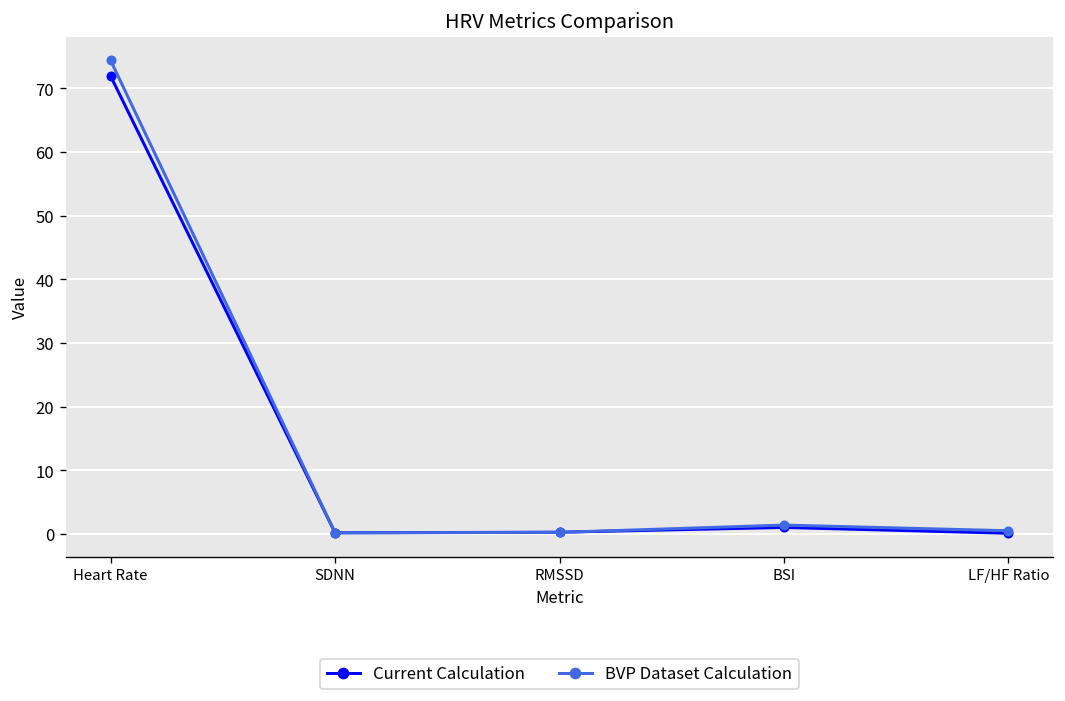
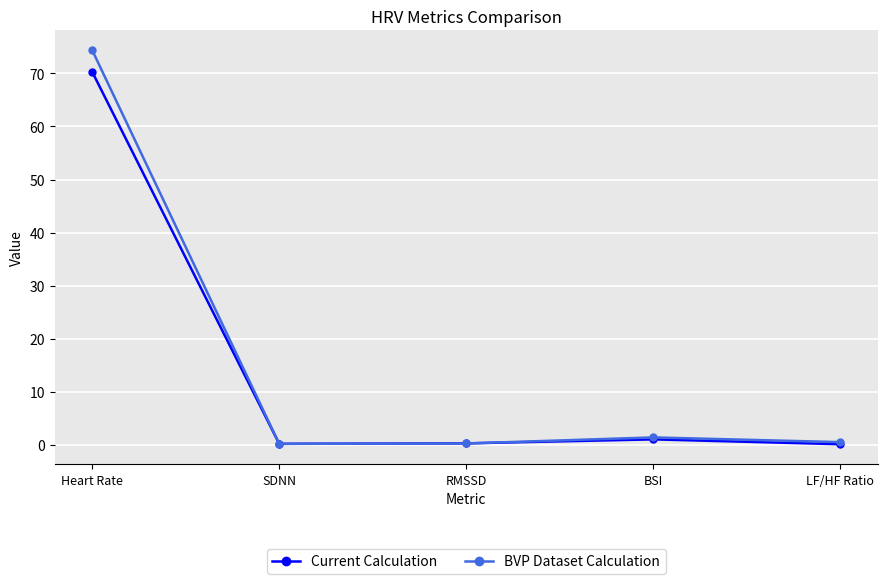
Current Calculation, Heart Rate: 72 -> 70
